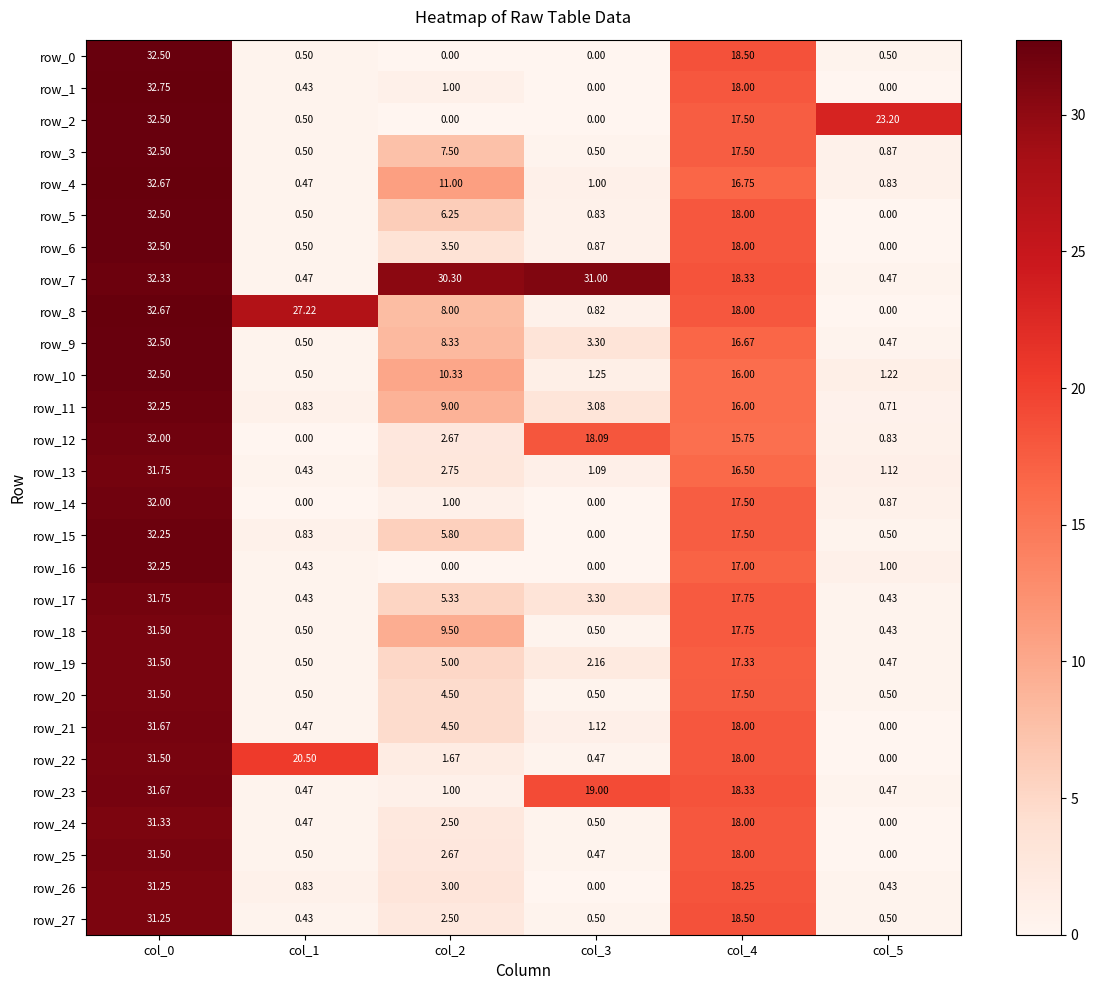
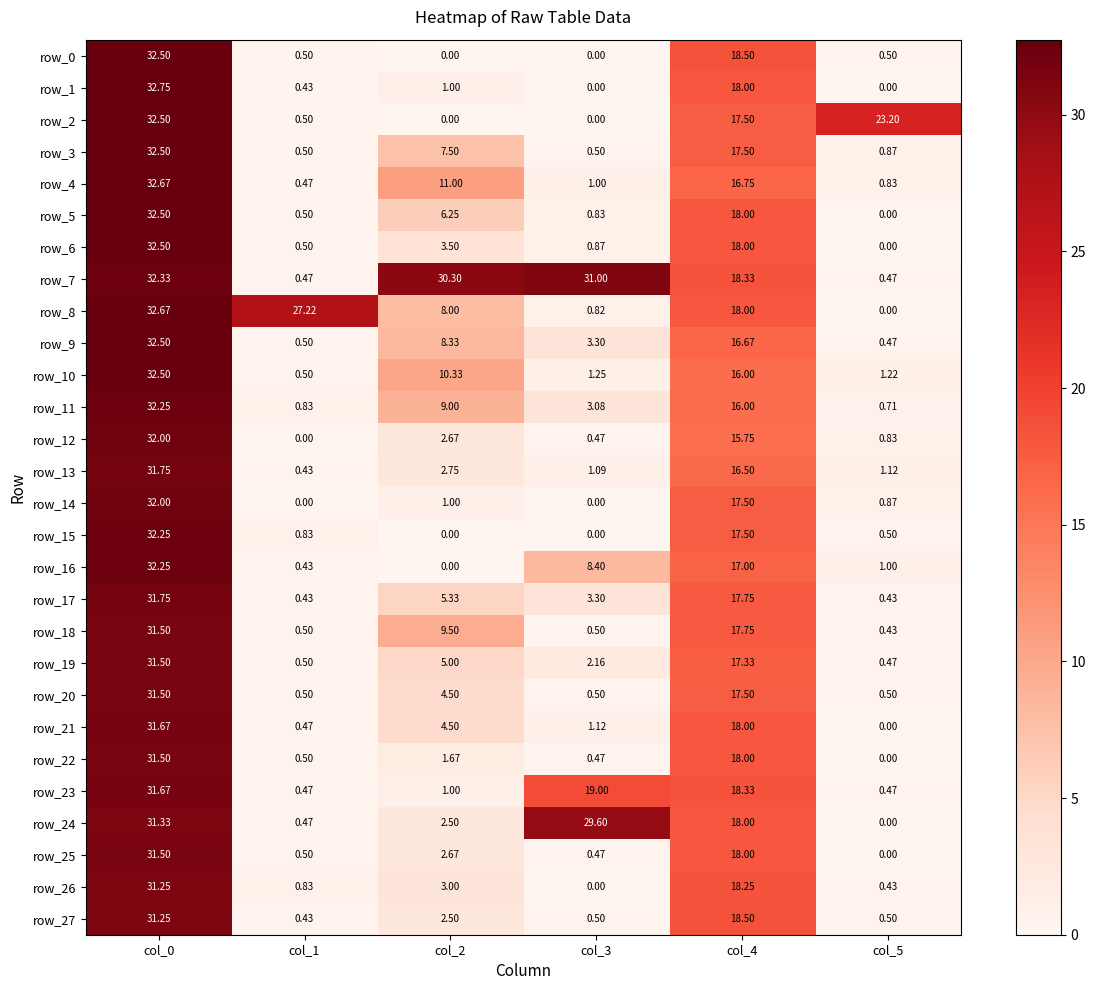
row_12, col_3: 18.09 -> 0.47
row_15, col_2: 5.80 -> 0.00
row_16, col_3: 0.00 -> 8.40
row_22, col_1: 20.50 -> 0.50
row_24, col_3: 0.50 -> 29.60
